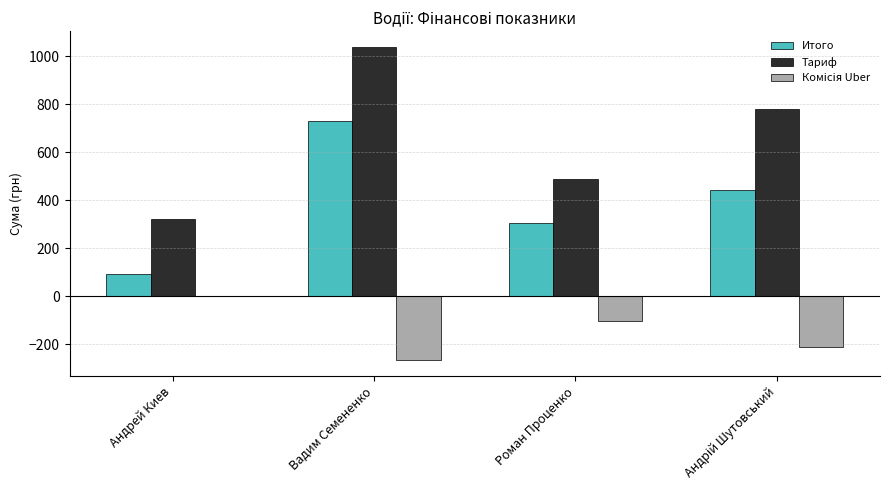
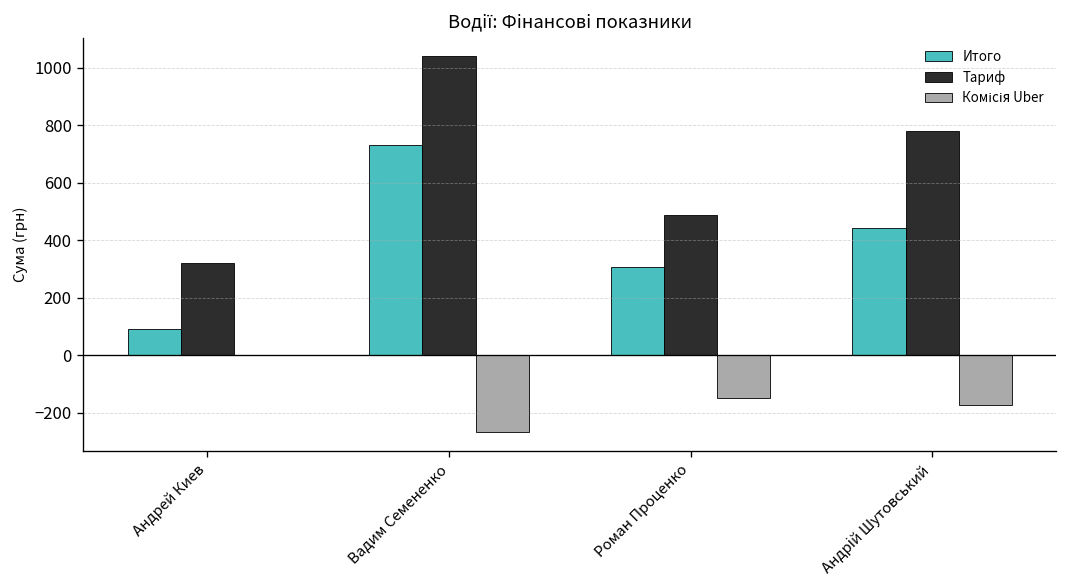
Комісія Uber, Роман Проценко: -100 -> -150
Комісія Uber, Андрій Шутовський: -210 -> -170
